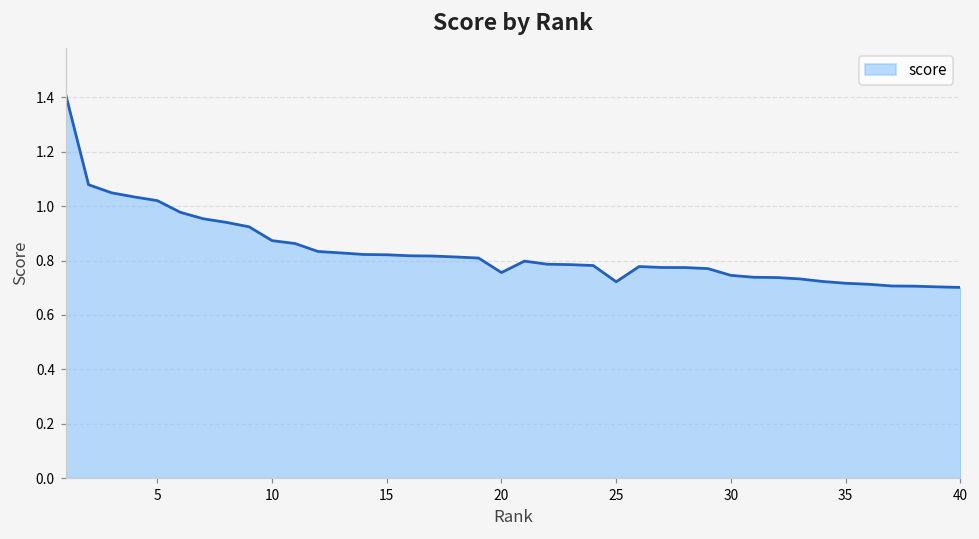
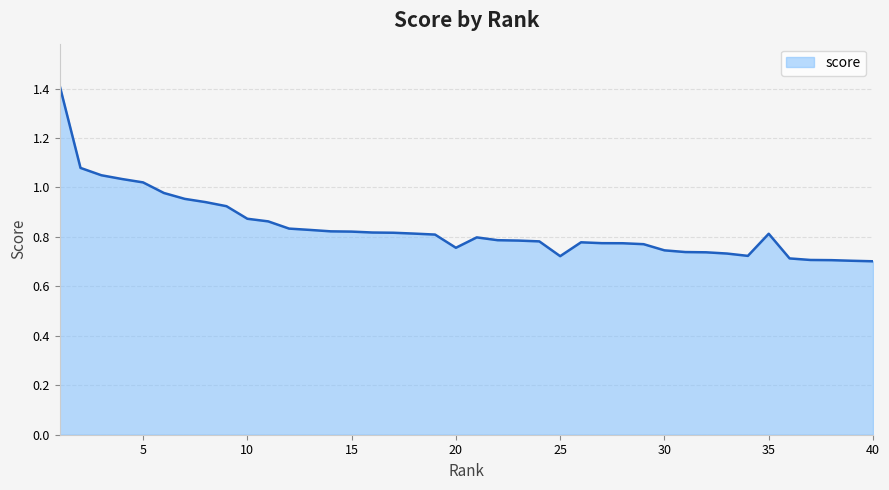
35: 0.72 -> 0.81
